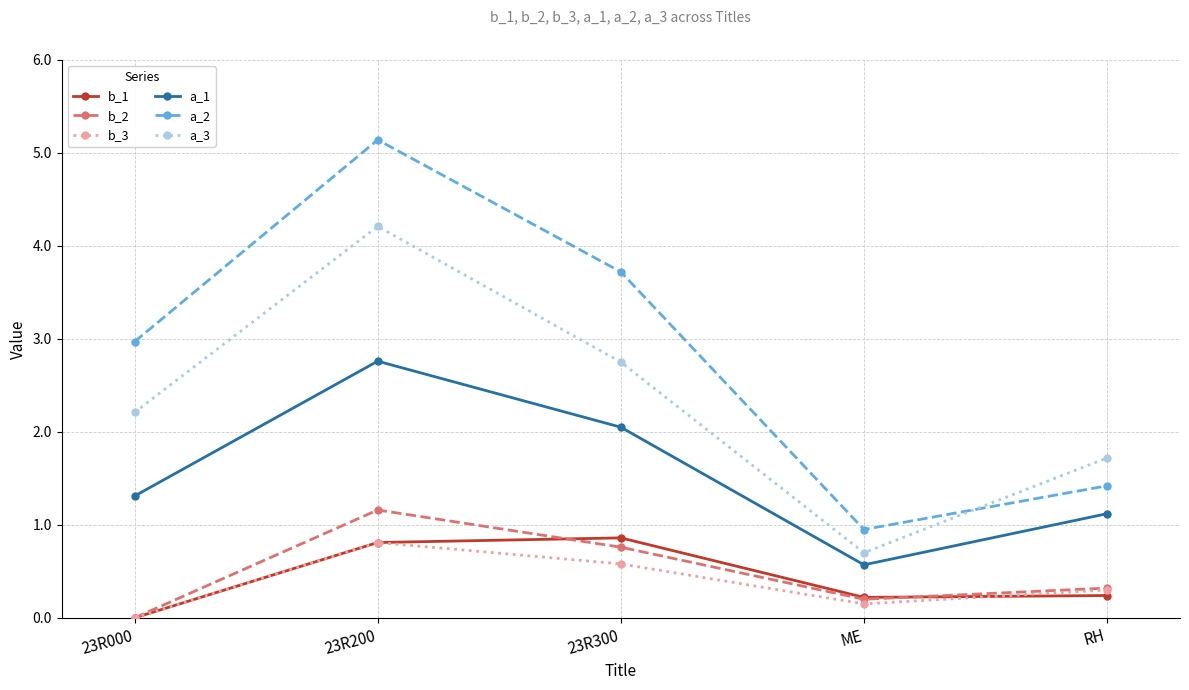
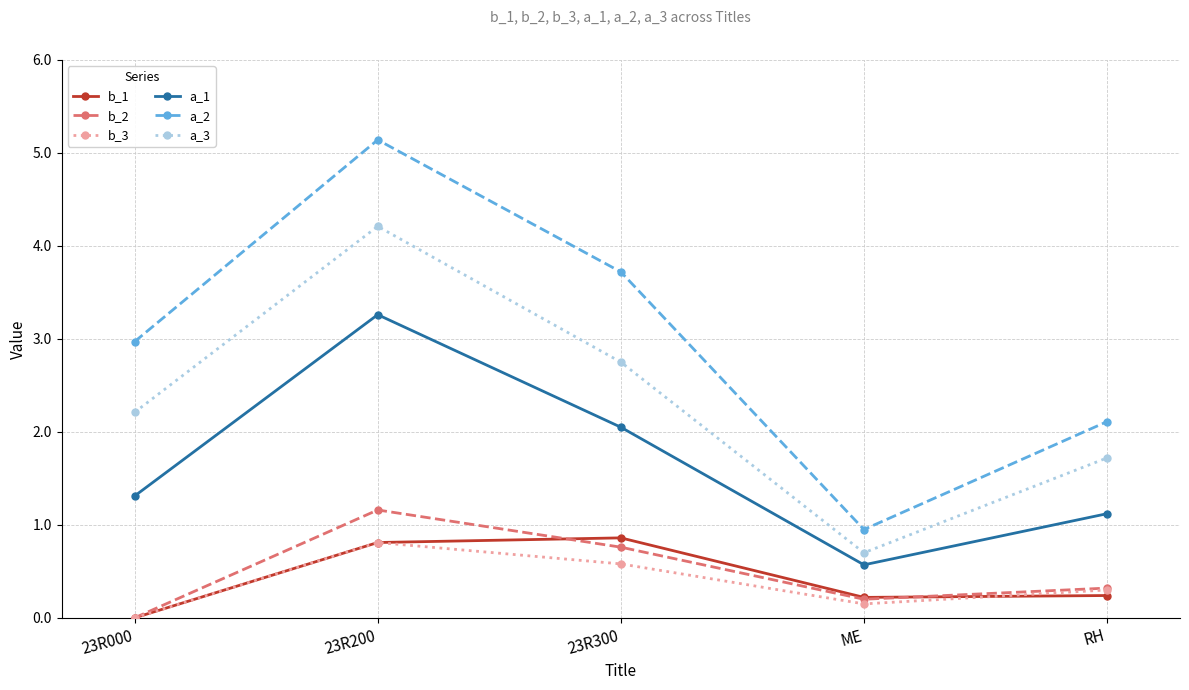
a_1, 23R200: 2.8 -> 3.3
a_2, RH: 1.4 -> 2.1
